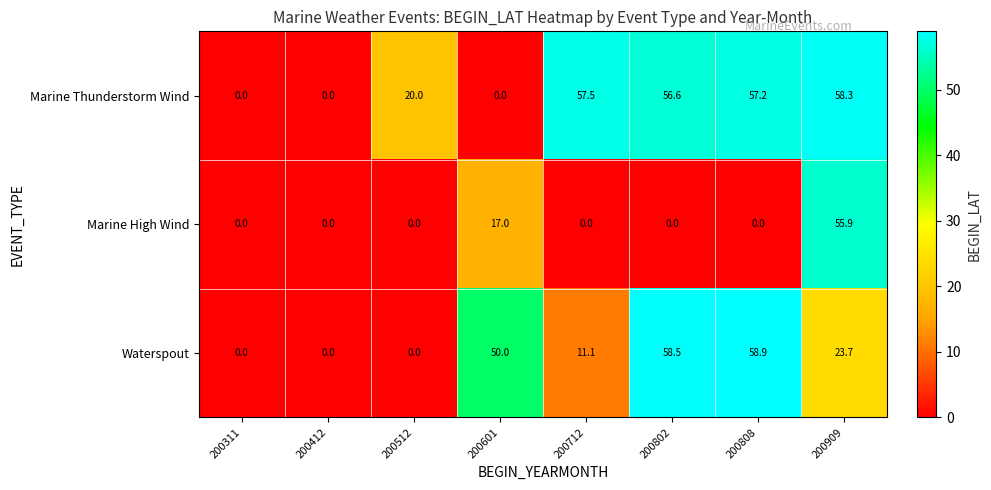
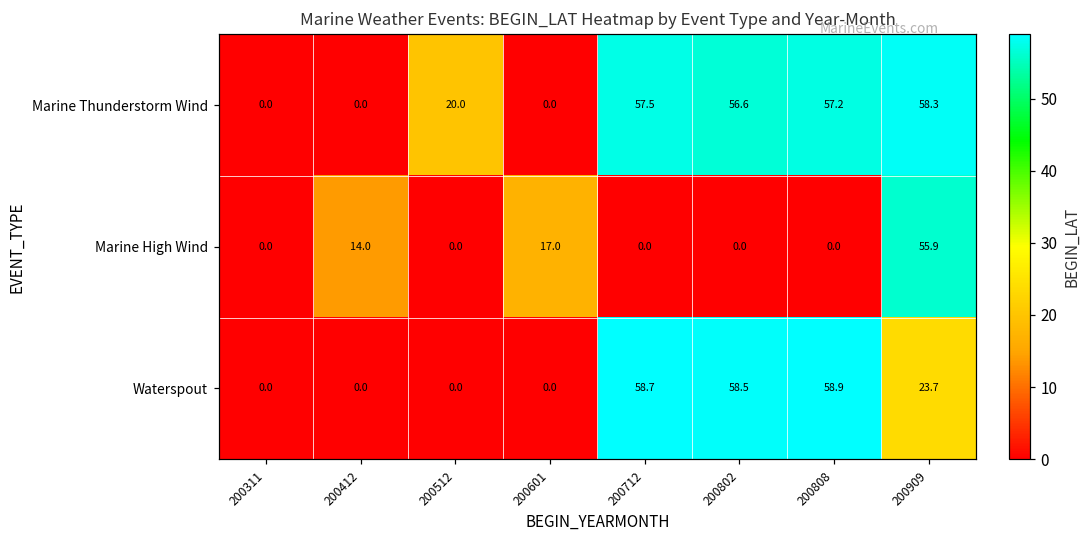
Marine High Wind, 200412: 0.0 -> 14.0
Waterspout, 200601: 50.0 -> 0.0
Waterspout, 200712: 11.1 -> 58.7
